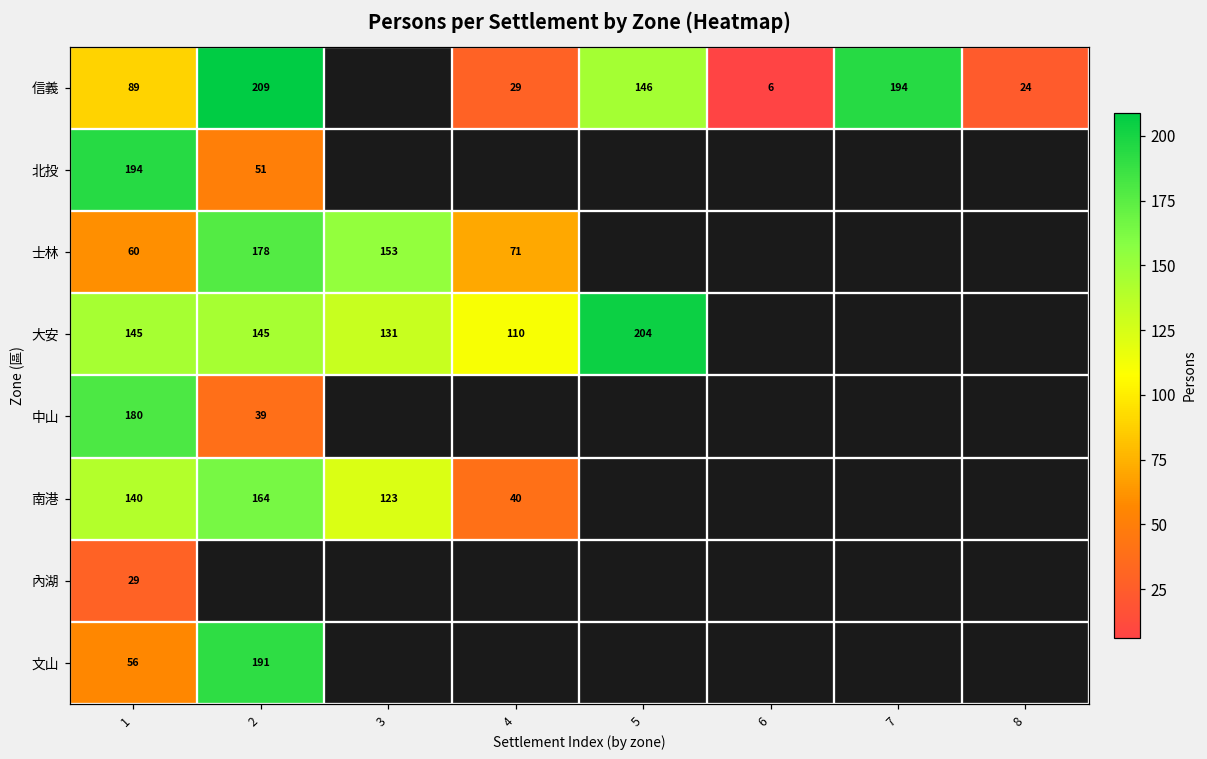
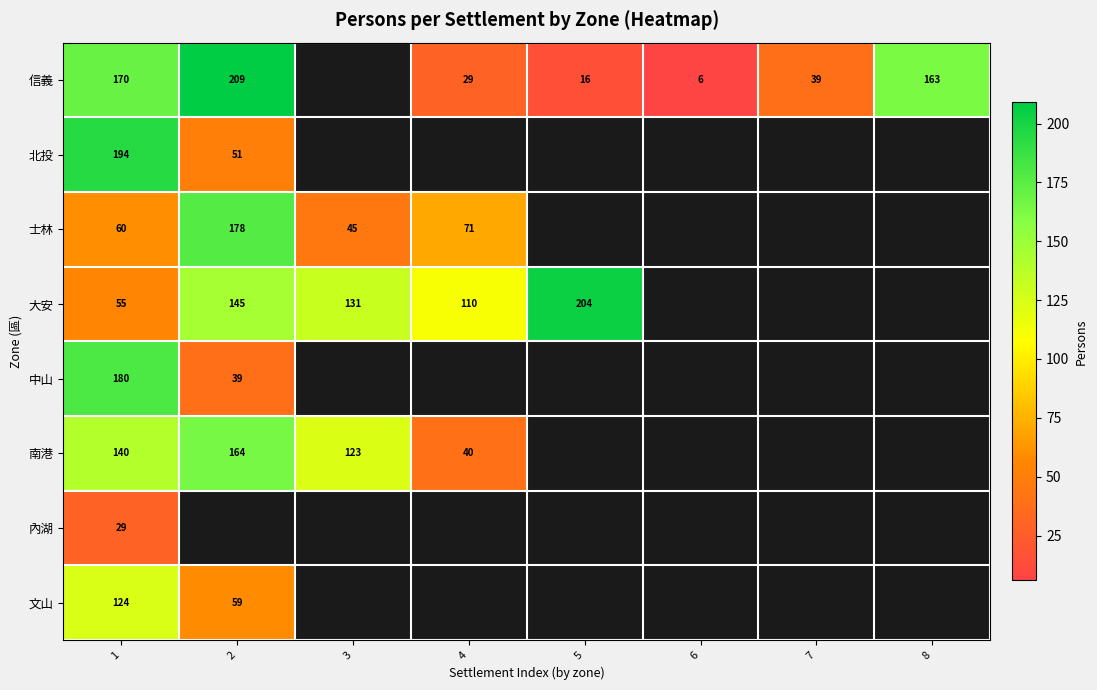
信義, 1: 89 -> 170
信義, 5: 146 -> 16
信義, 7: 194 -> 39
信義, 8: 24 -> 163
士林, 3: 153 -> 45
大安, 1: 145 -> 55
文山, 1: 56 -> 124
文山, 2: 191 -> 59
